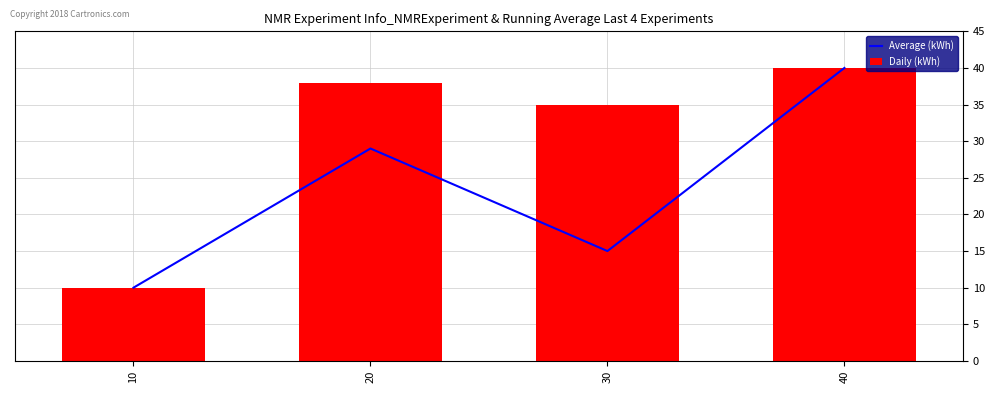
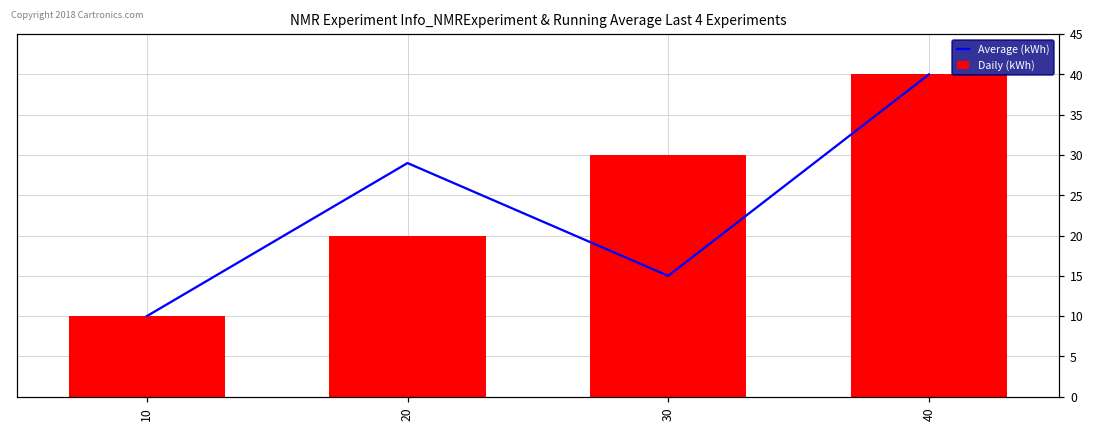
Daily (kWh), 20: 38 -> 20
Daily (kWh), 30: 35 -> 30
